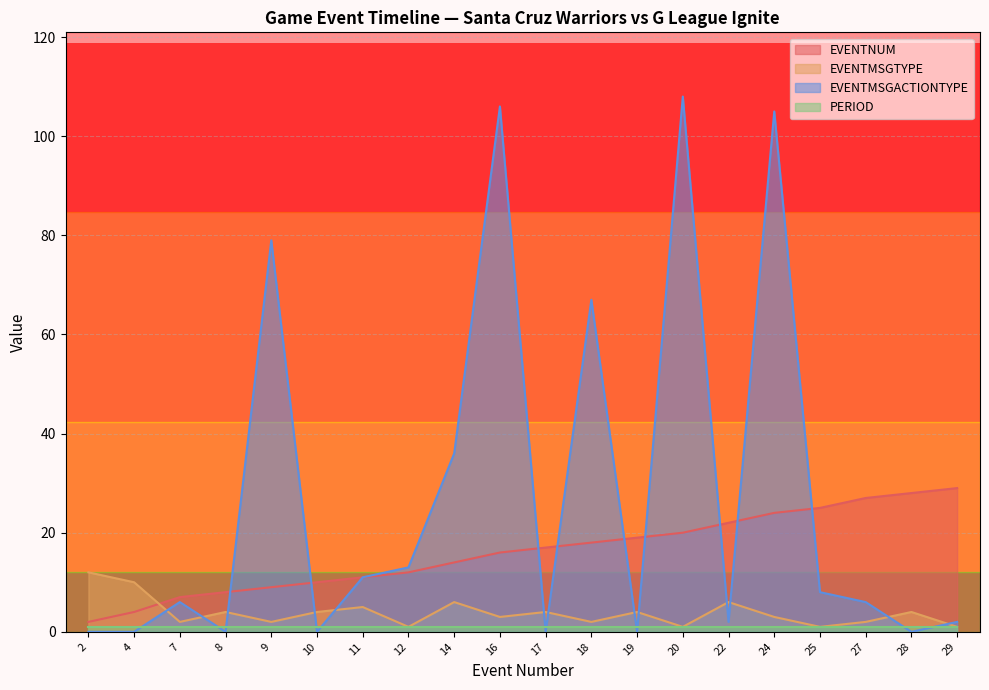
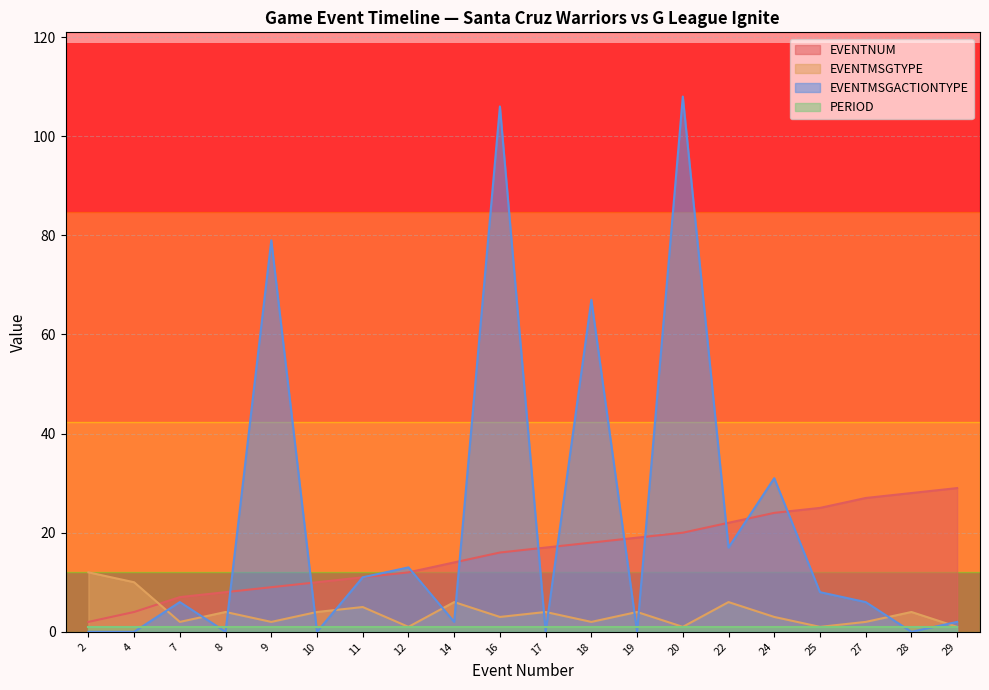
EVENTMSGACTIONTYPE, 14: 36 -> 2
EVENTMSGACTIONTYPE, 22: 2 -> 17
EVENTMSGACTIONTYPE, 24: 105 -> 31
